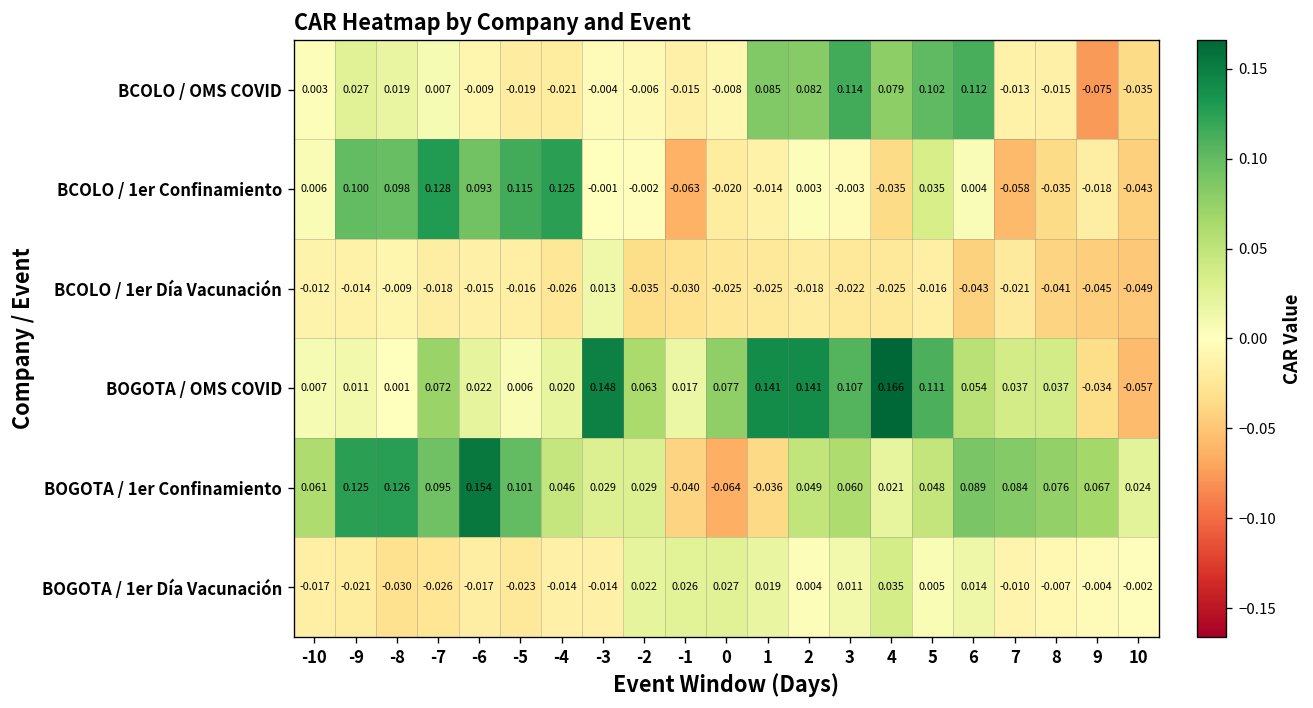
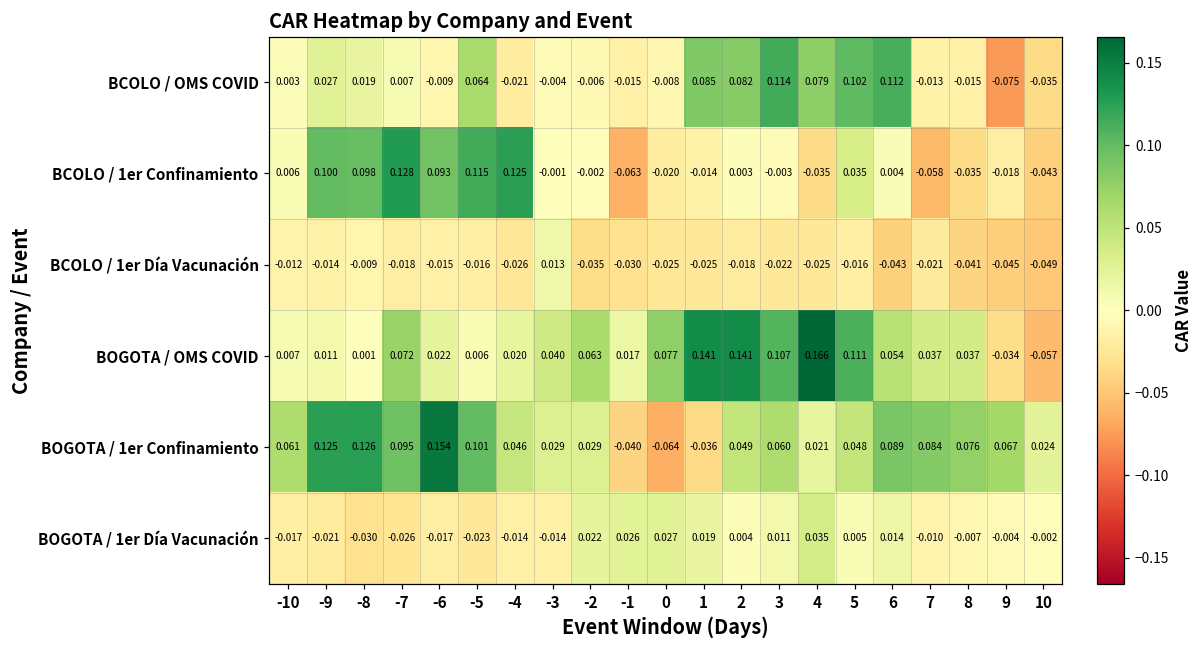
BCOLO / OMS COVID, -5: -0.019 -> 0.064
BOGOTA / OMS COVID, -3: 0.148 -> 0.040
